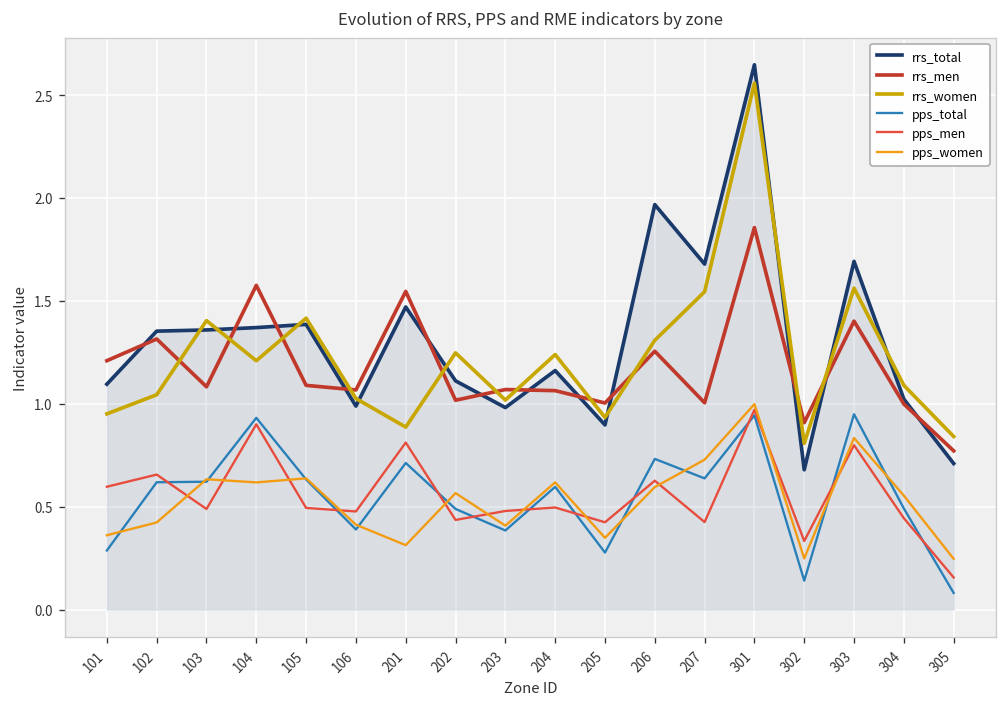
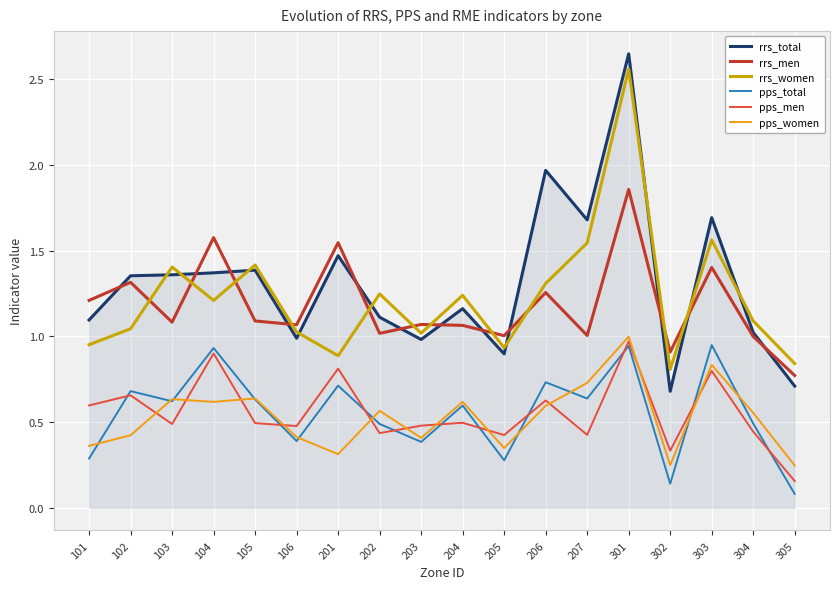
pps_total, 102: 0.62 -> 0.68
